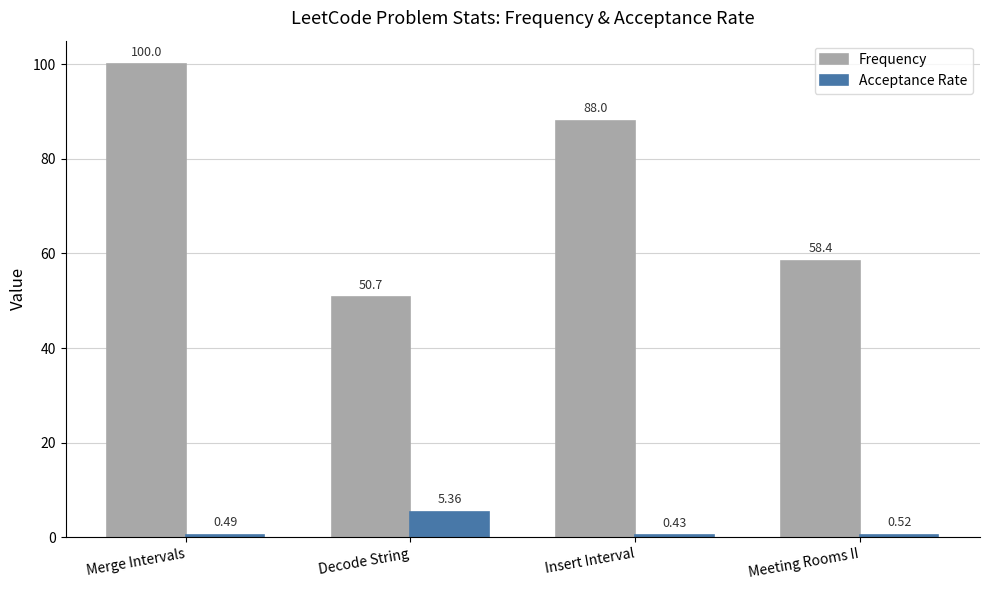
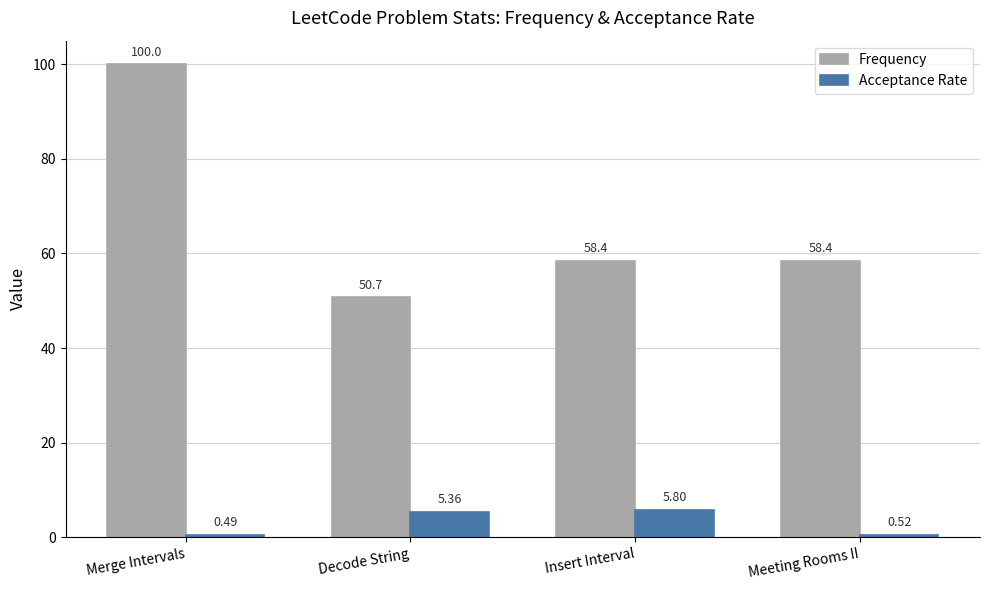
Frequency, Insert Interval: 88.0 -> 58.4
Acceptance Rate, Insert Interval: 0.43 -> 5.80
